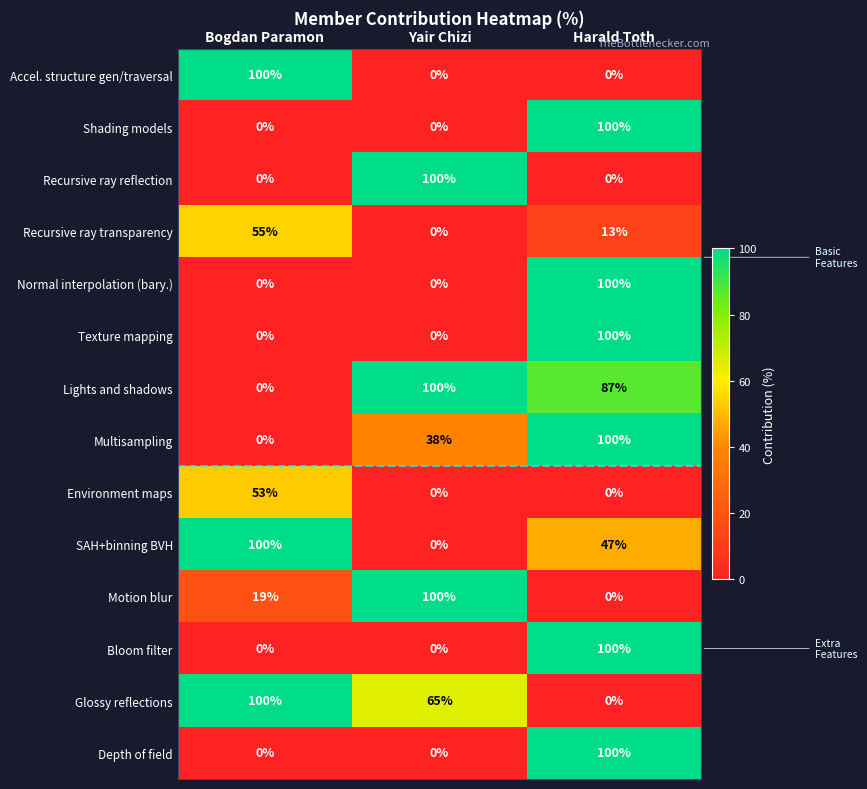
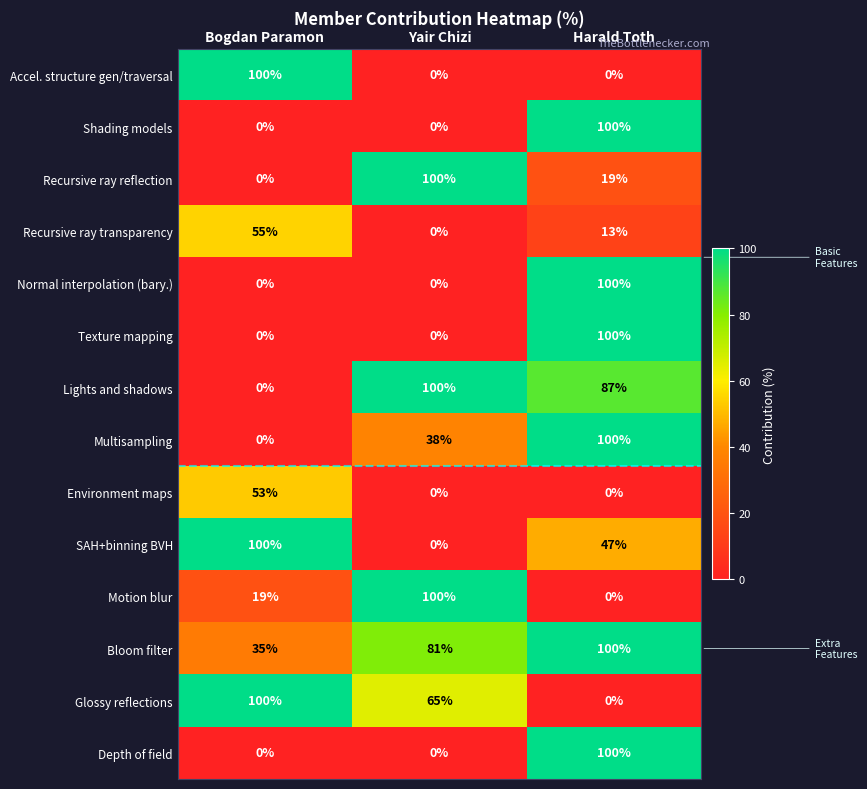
Recursive ray reflection, Harald Toth: 0% -> 19%
Bloom filter, Bogdan Paramon: 0% -> 35%
Bloom filter, Yair Chizi: 0% -> 81%
